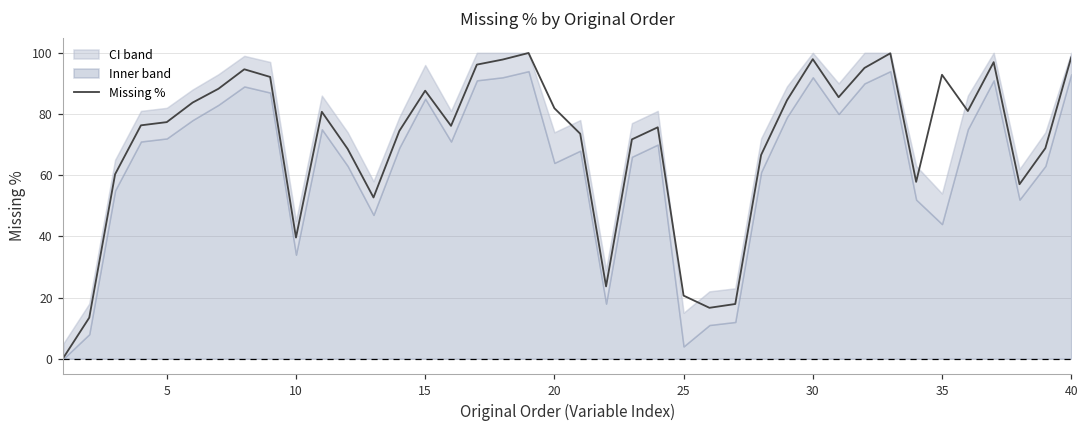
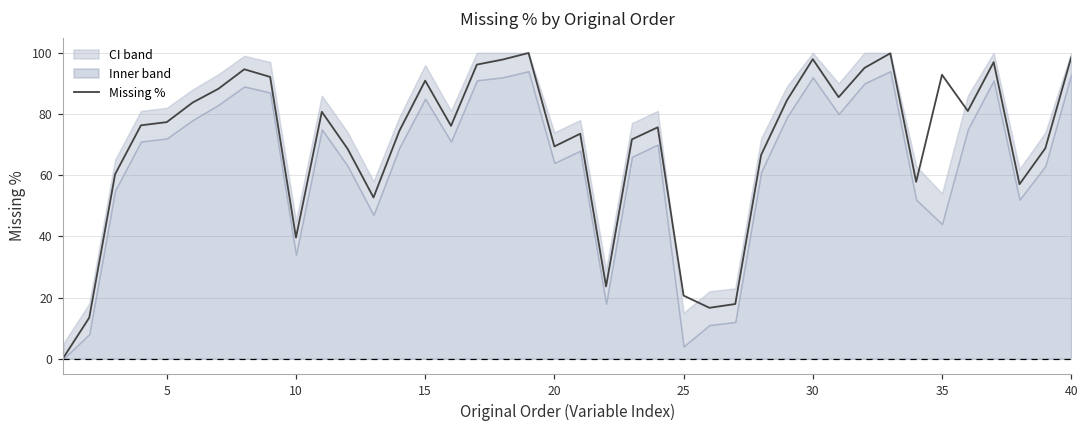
Missing %, 15: 88 -> 91
Missing %, 20: 82 -> 69
